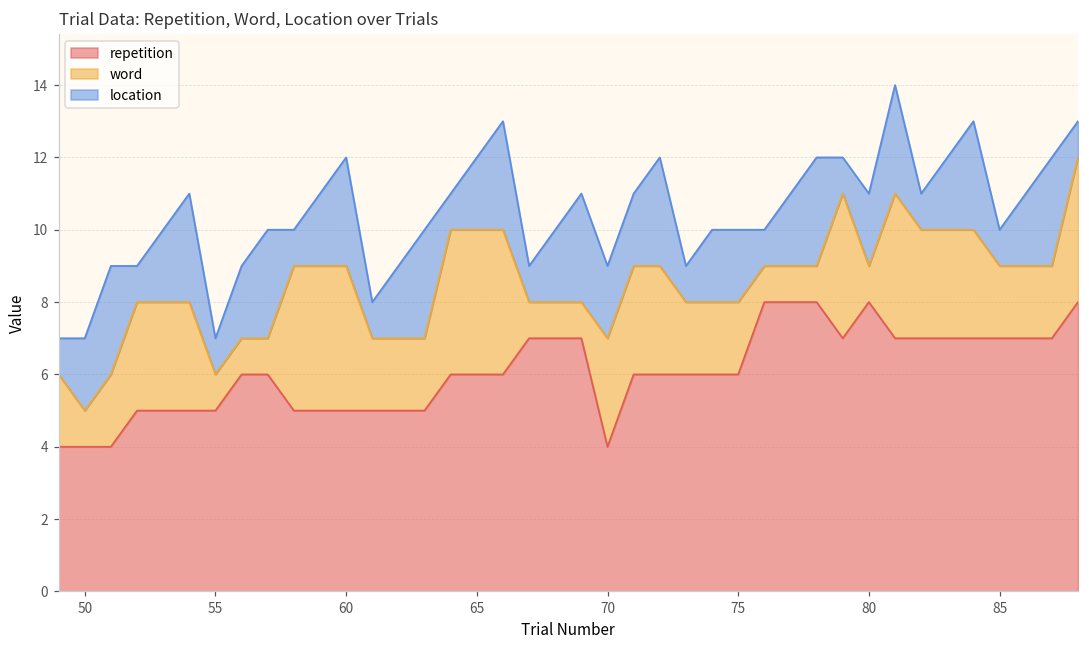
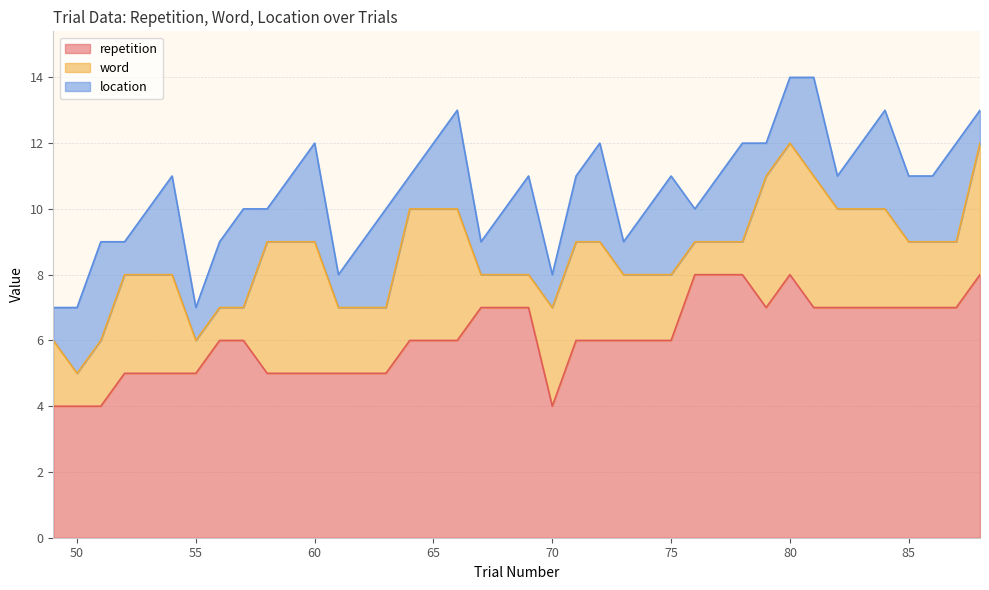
location, 70: 2 -> 1
location, 75: 2 -> 3
word, 80: 1 -> 4
location, 85: 1 -> 2
